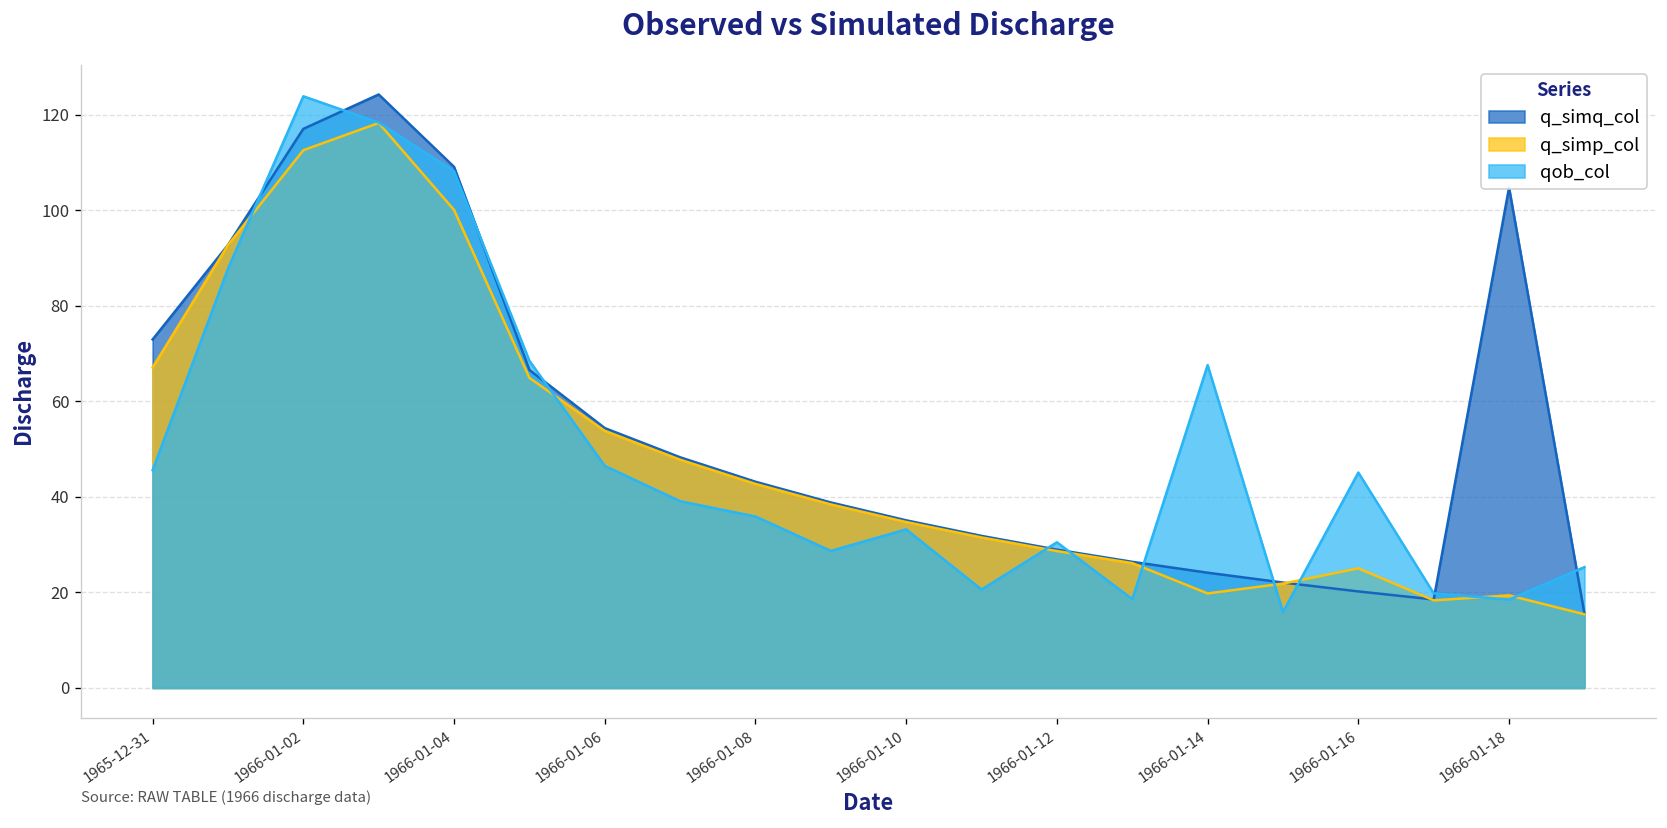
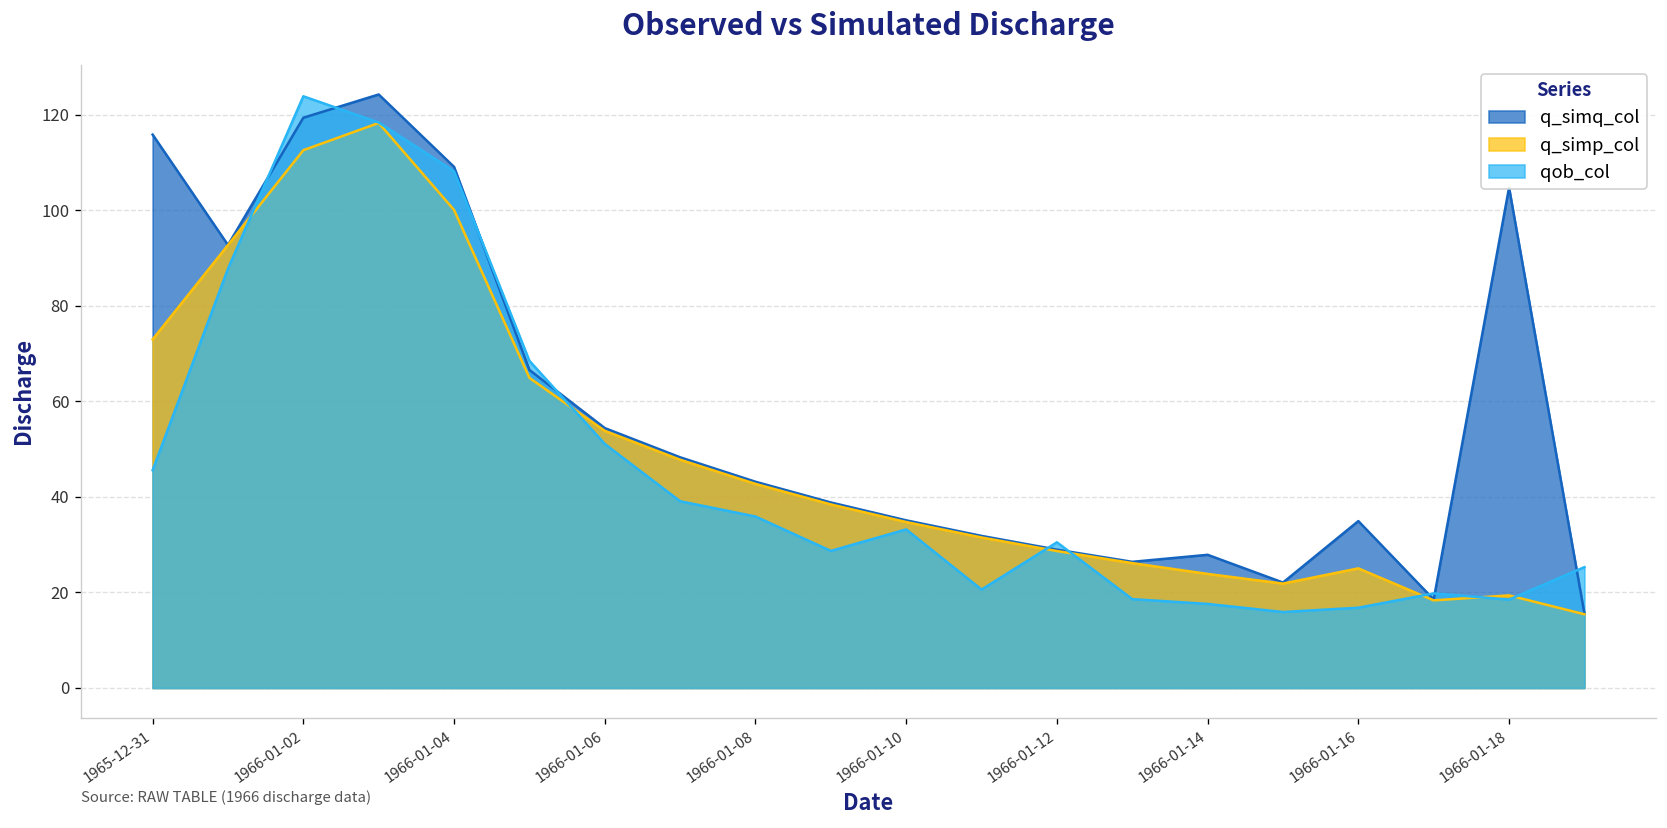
q_simq_col, 1965-12-31: 73 -> 116
q_simp_col, 1965-12-31: 67 -> 73
q_simq_col, 1966-01-02: 117 -> 119
qob_col, 1966-01-06: 47 -> 51
q_simq_col, 1966-01-14: 24 -> 28
q_simp_col, 1966-01-14: 20 -> 24
qob_col, 1966-01-14: 68 -> 18
q_simq_col, 1966-01-16: 20 -> 35
qob_col, 1966-01-16: 45 -> 17
